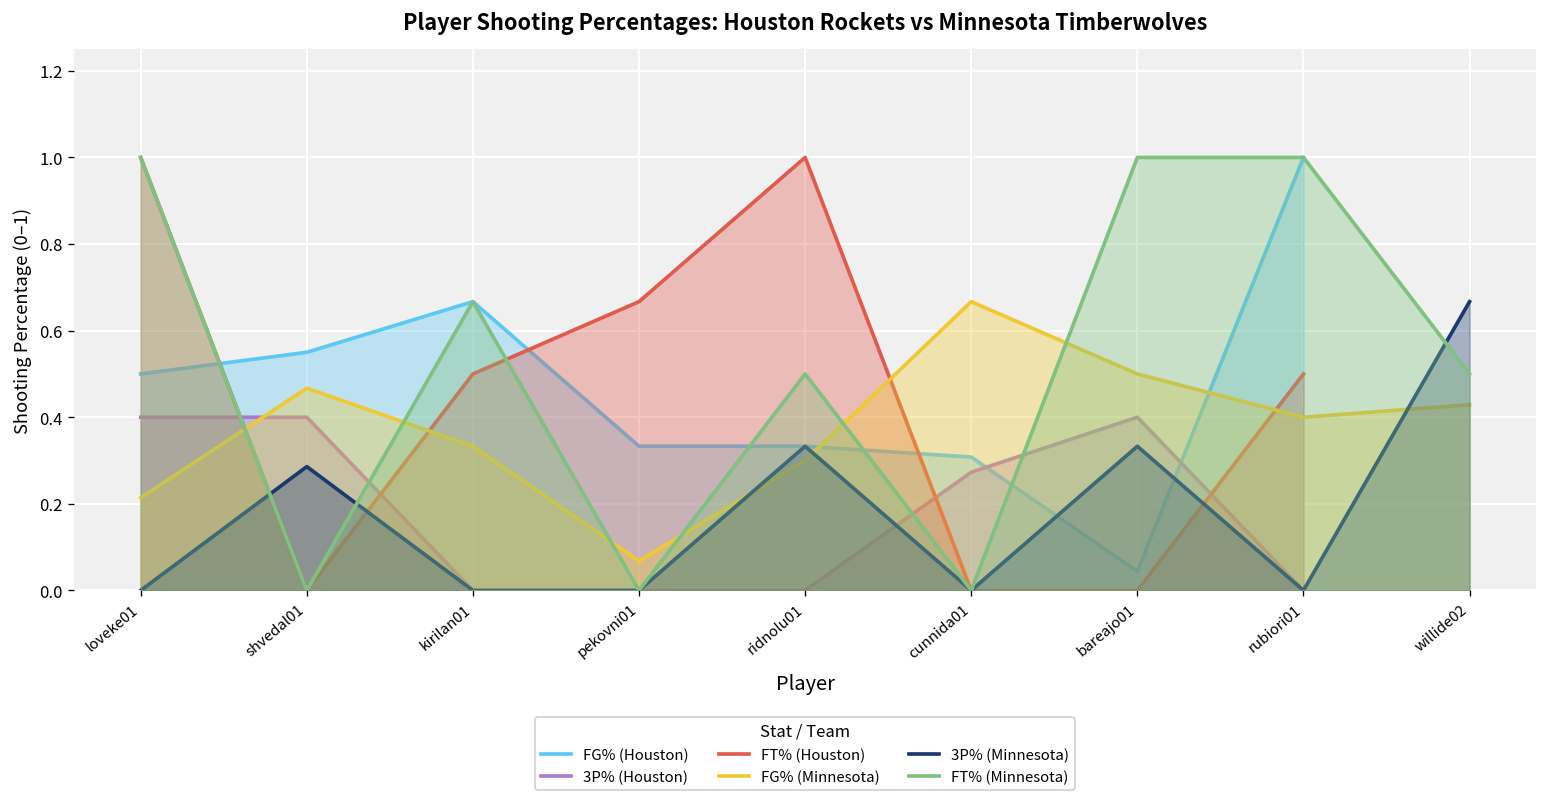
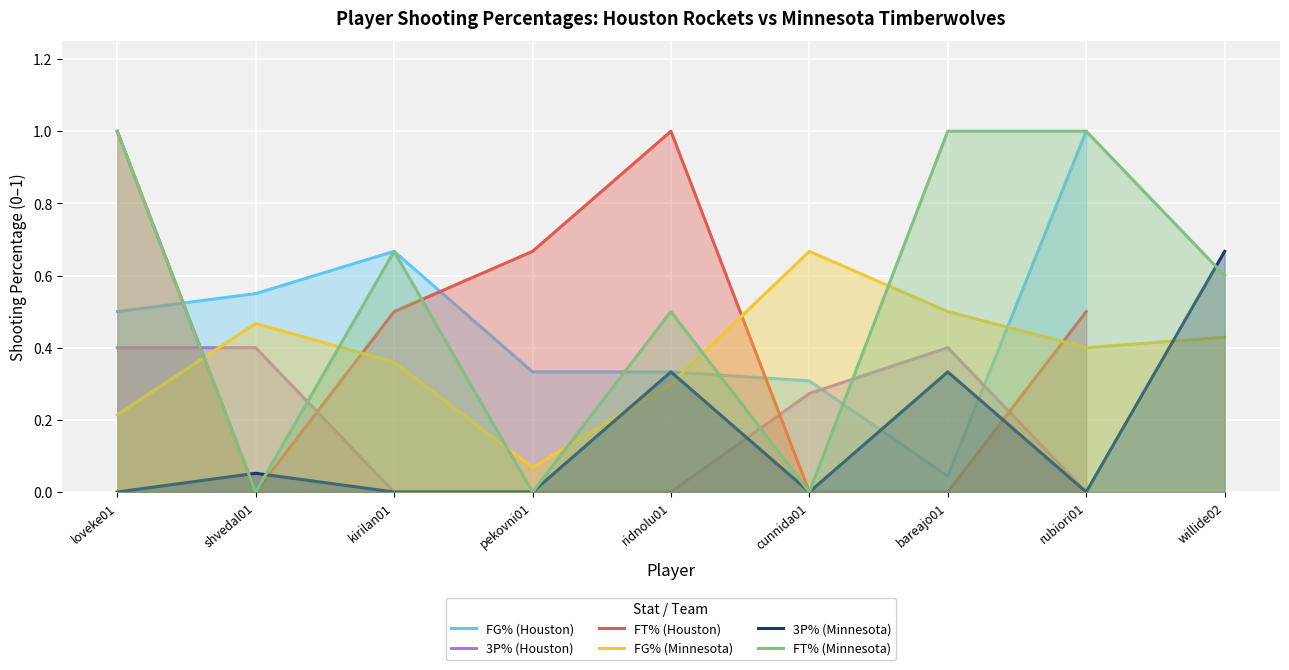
3P% (Minnesota), shvedal01: 0.29 -> 0.05
FG% (Minnesota), kirilan01: 0.33 -> 0.36
FT% (Minnesota), willide02: 0.5 -> 0.6
